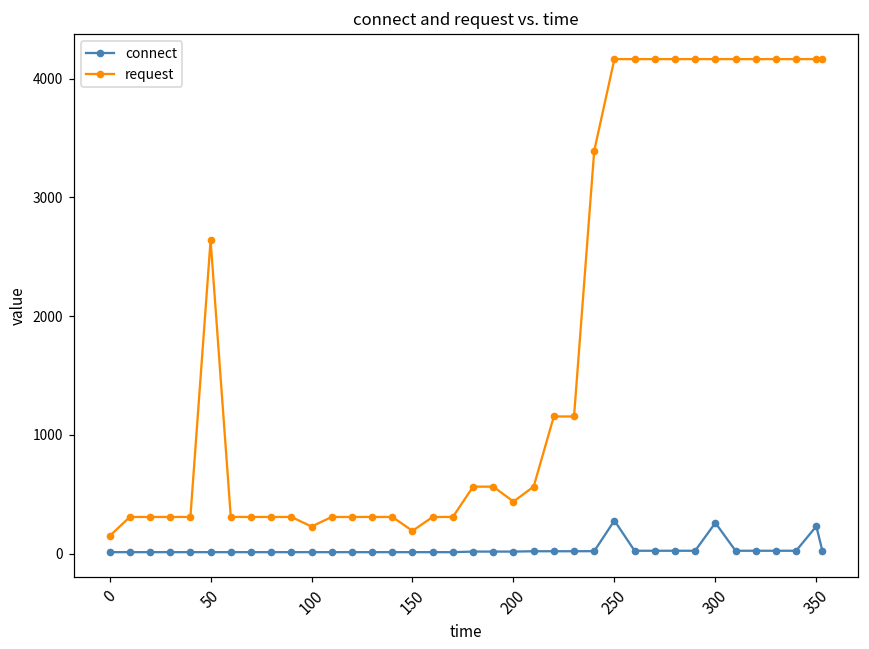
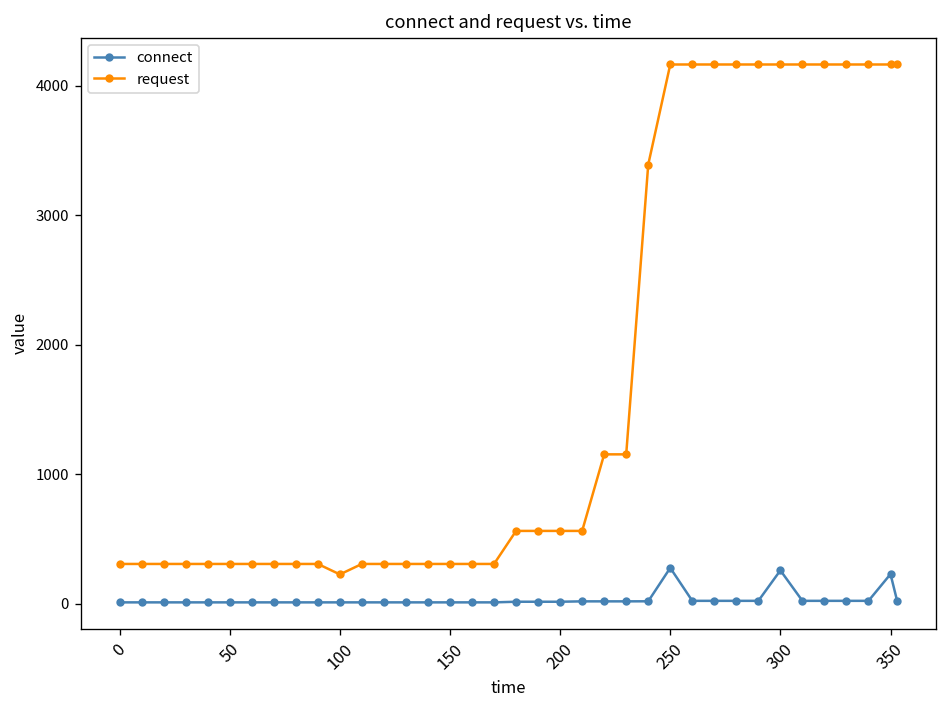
request, 0: 150 -> 310
request, 50: 2640 -> 310
request, 150: 190 -> 310
request, 200: 440 -> 560
